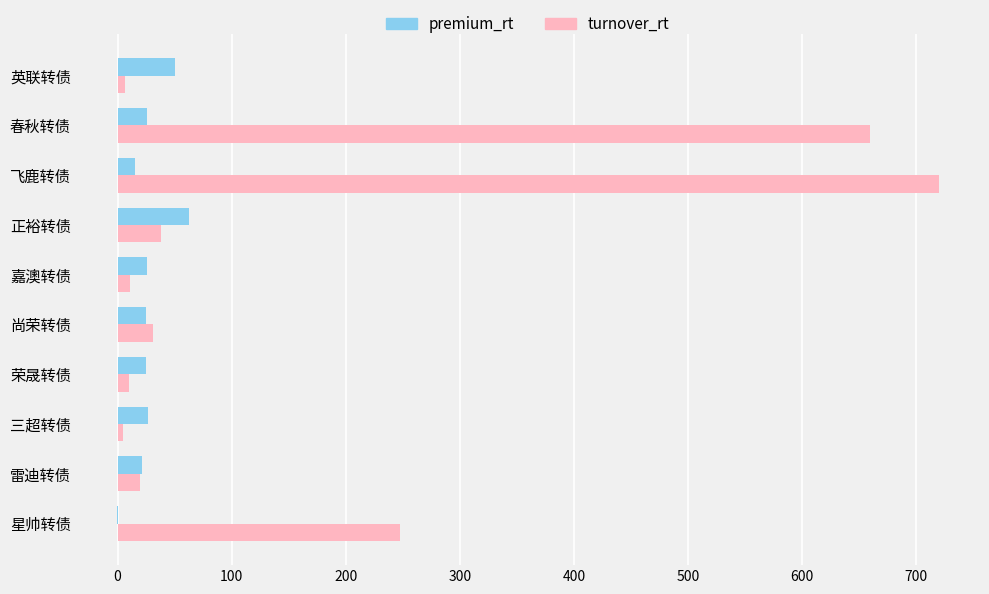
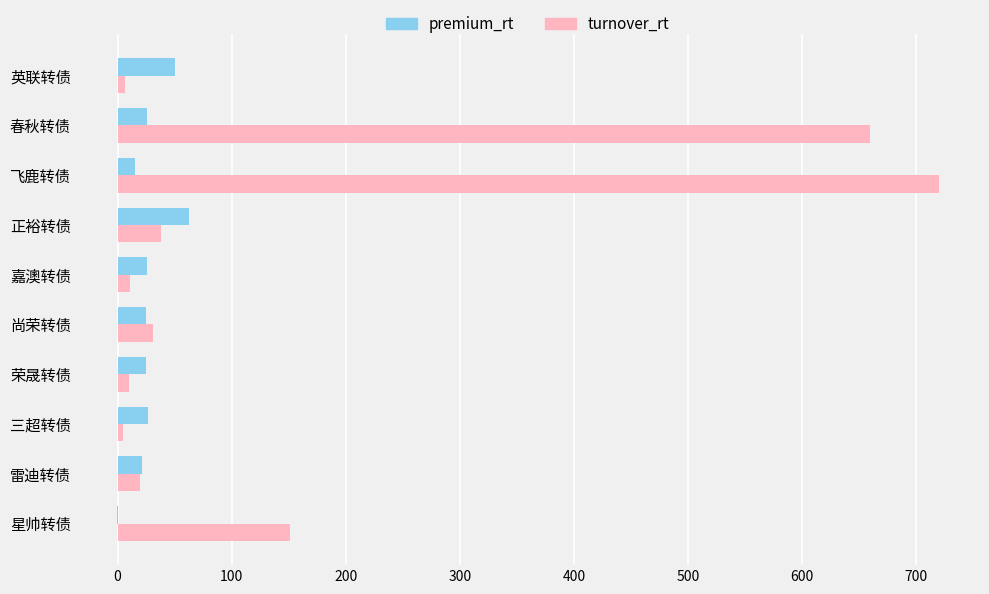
turnover_rt, 星帅转债: 248 -> 151
